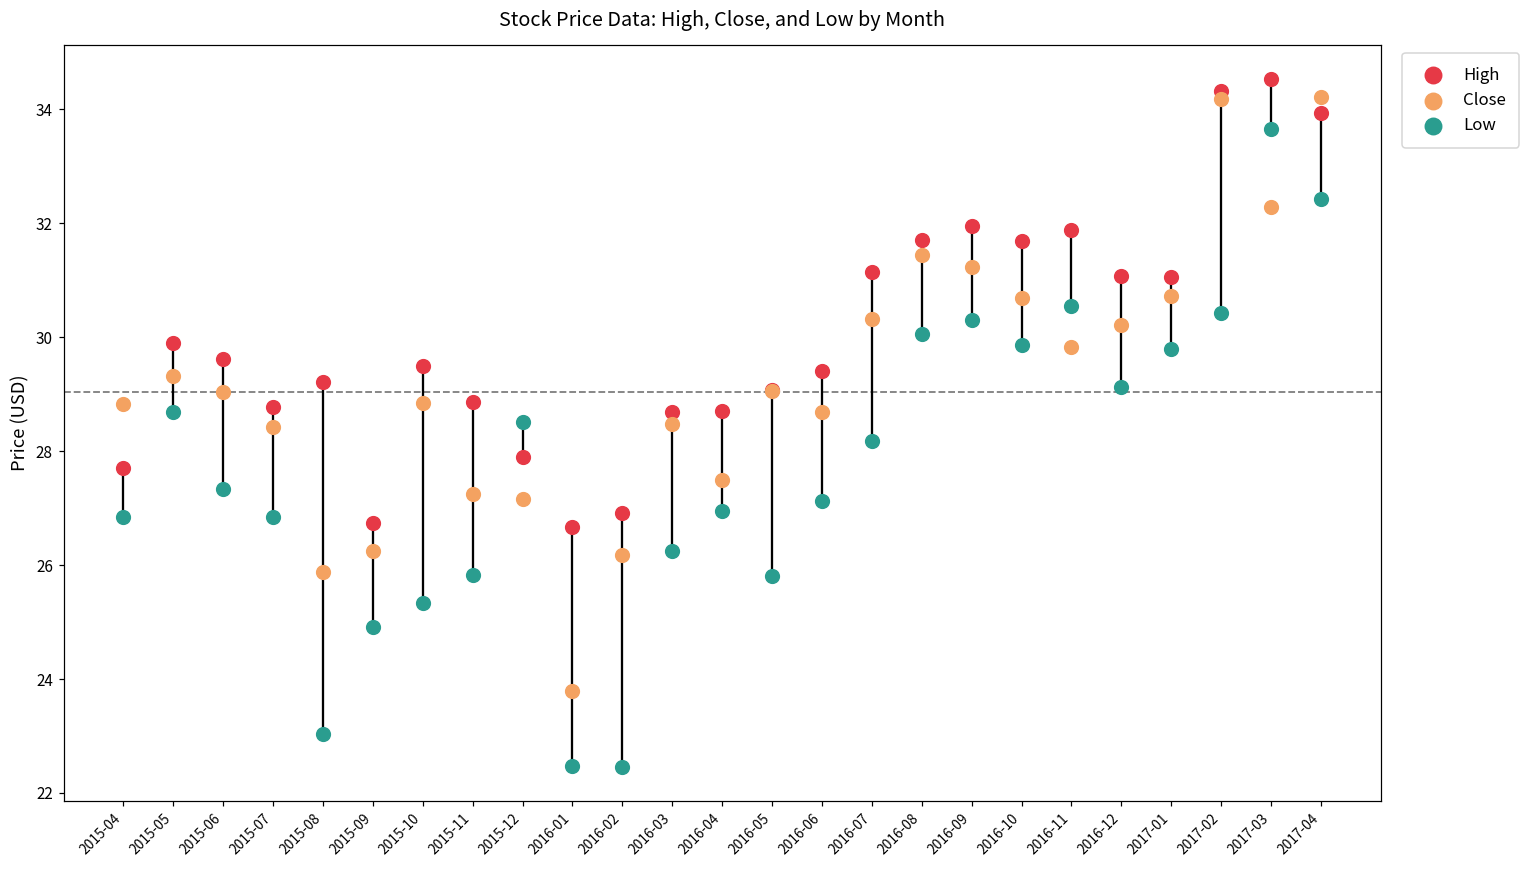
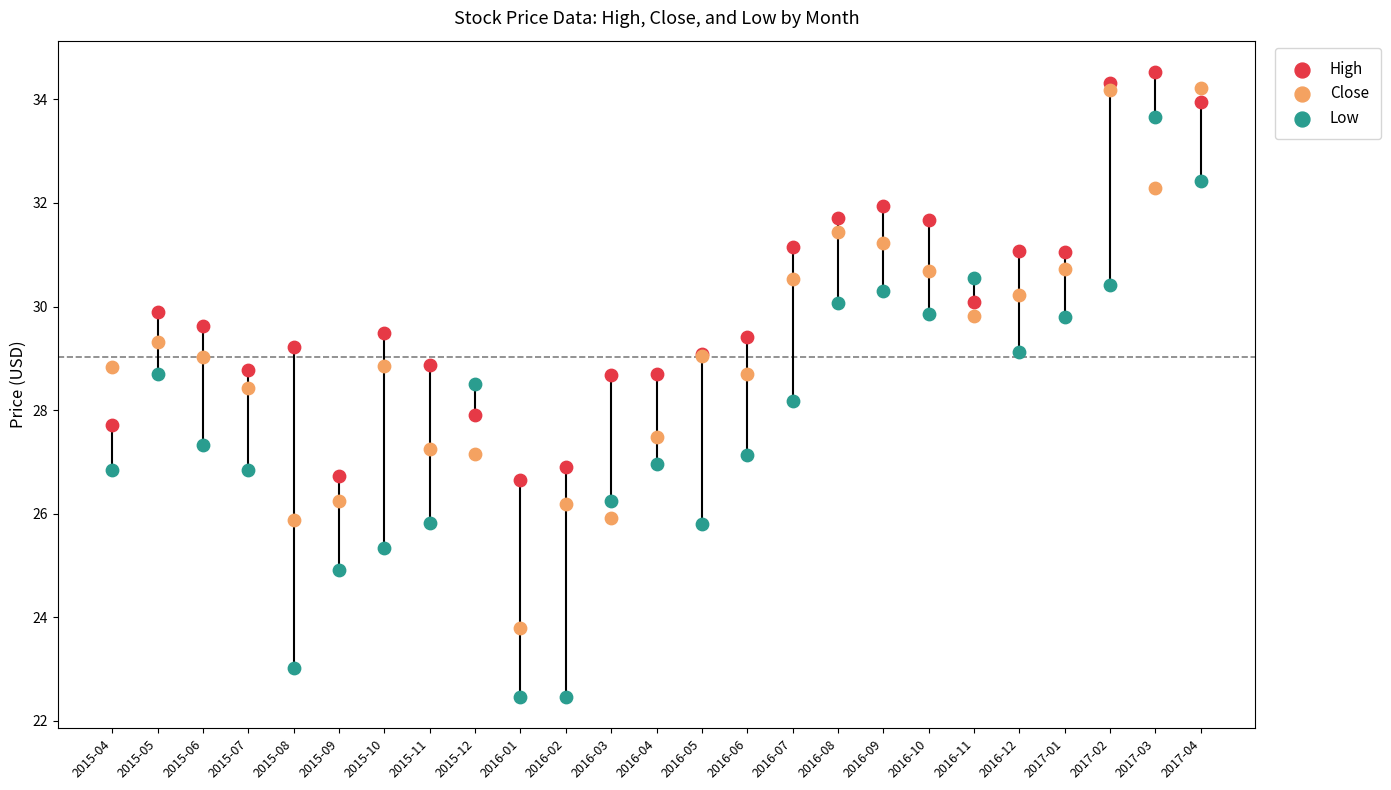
Close, 2016-03: 28.5 -> 25.9
Close, 2016-07: 30.3 -> 30.5
High, 2016-11: 31.9 -> 30.1
